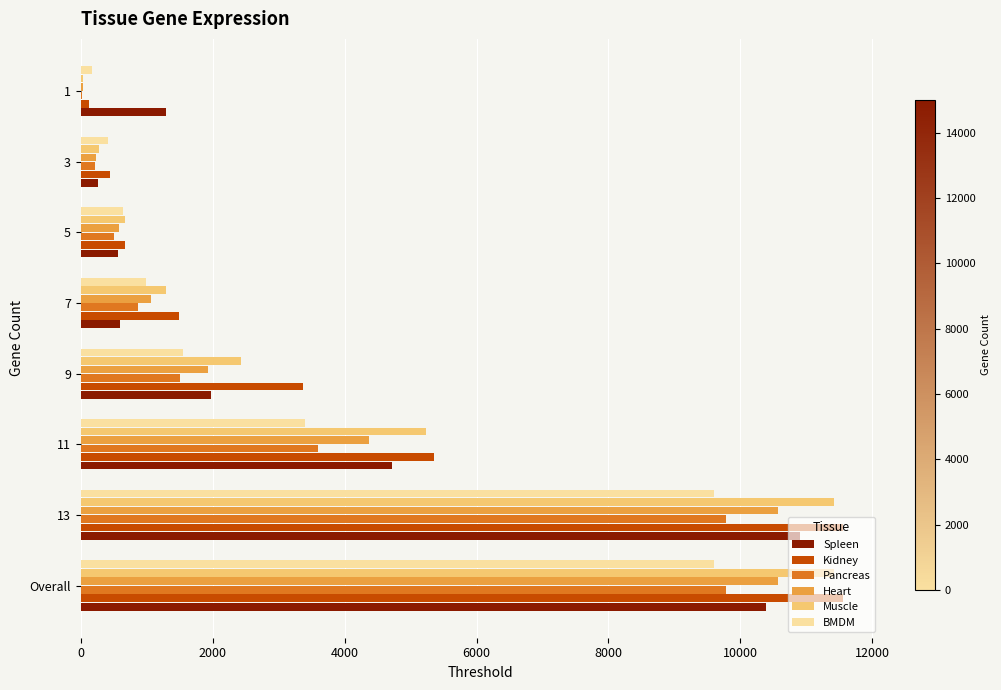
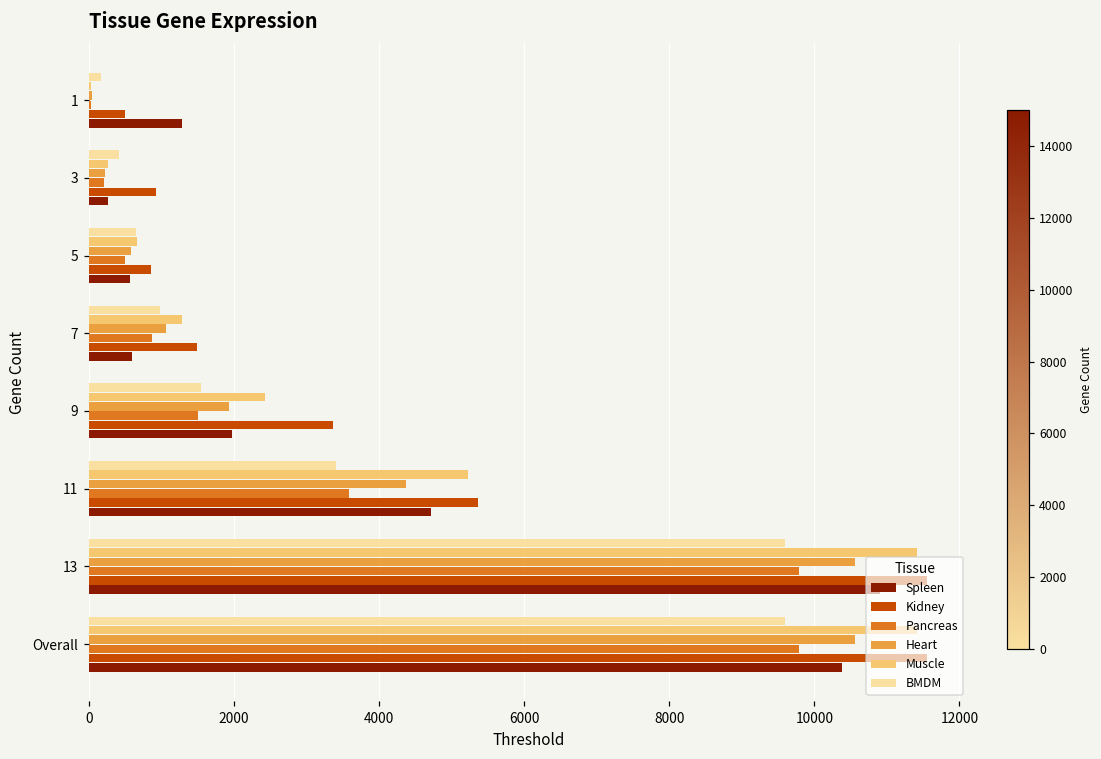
Kidney, 1: 100 -> 500
Kidney, 3: 400 -> 900
Kidney, 5: 700 -> 900
